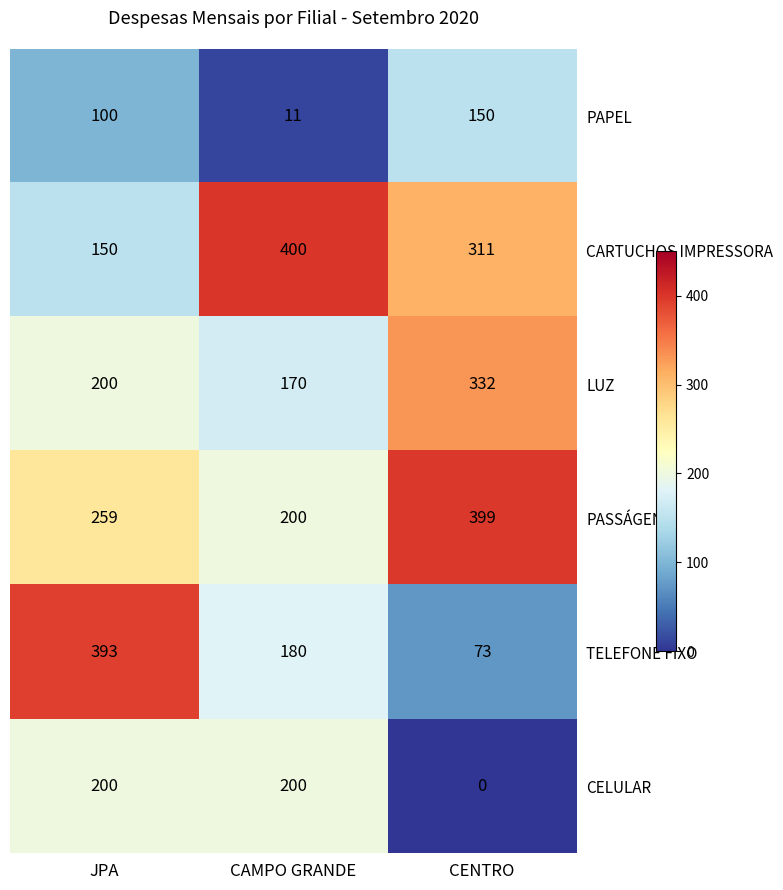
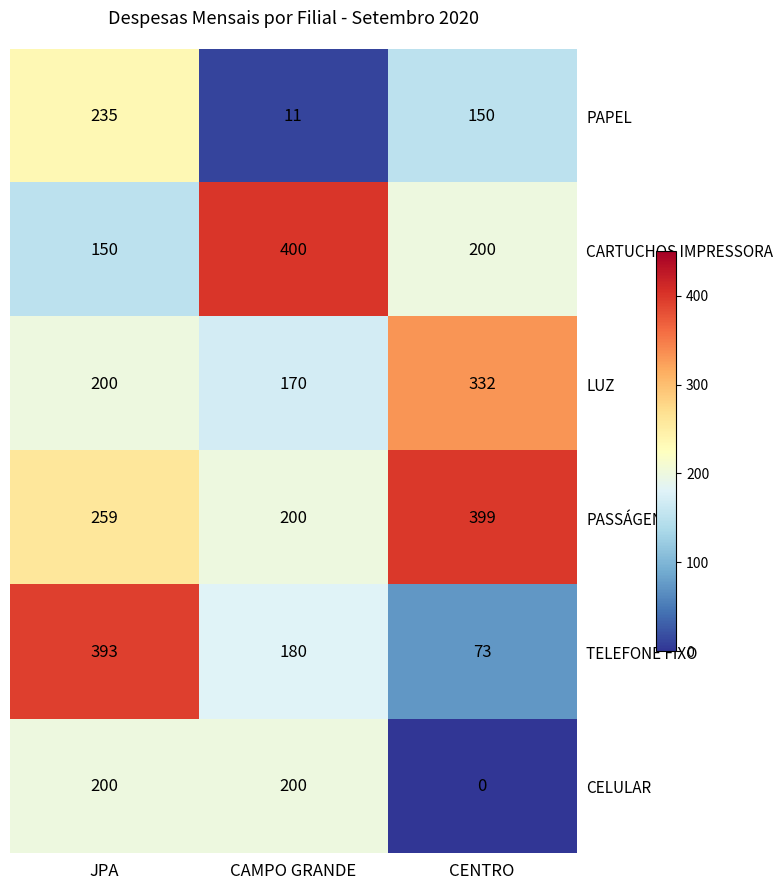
PAPEL, JPA: 100 -> 235
CARTUCHOS IMPRESSORA, CENTRO: 311 -> 200
